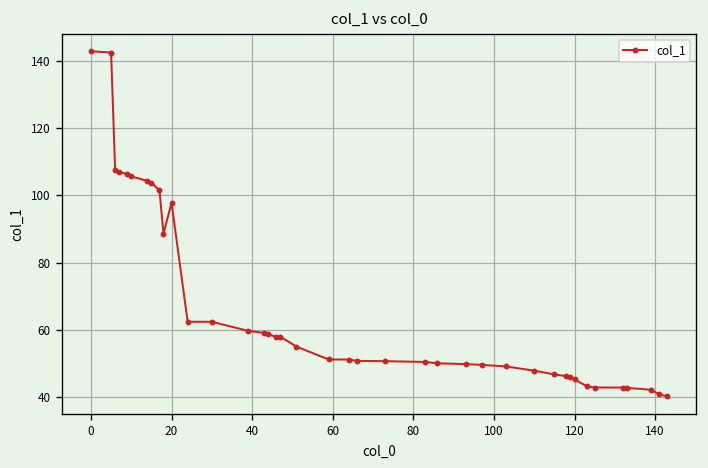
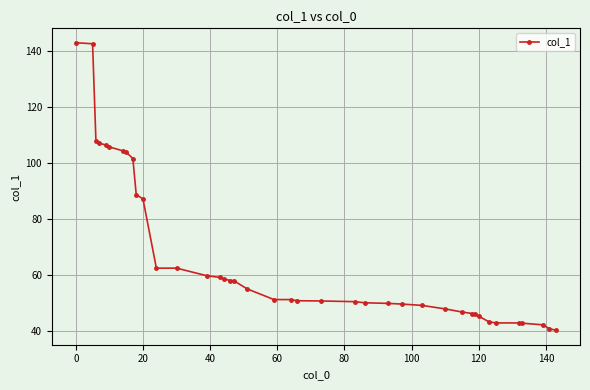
20: 98 -> 87
